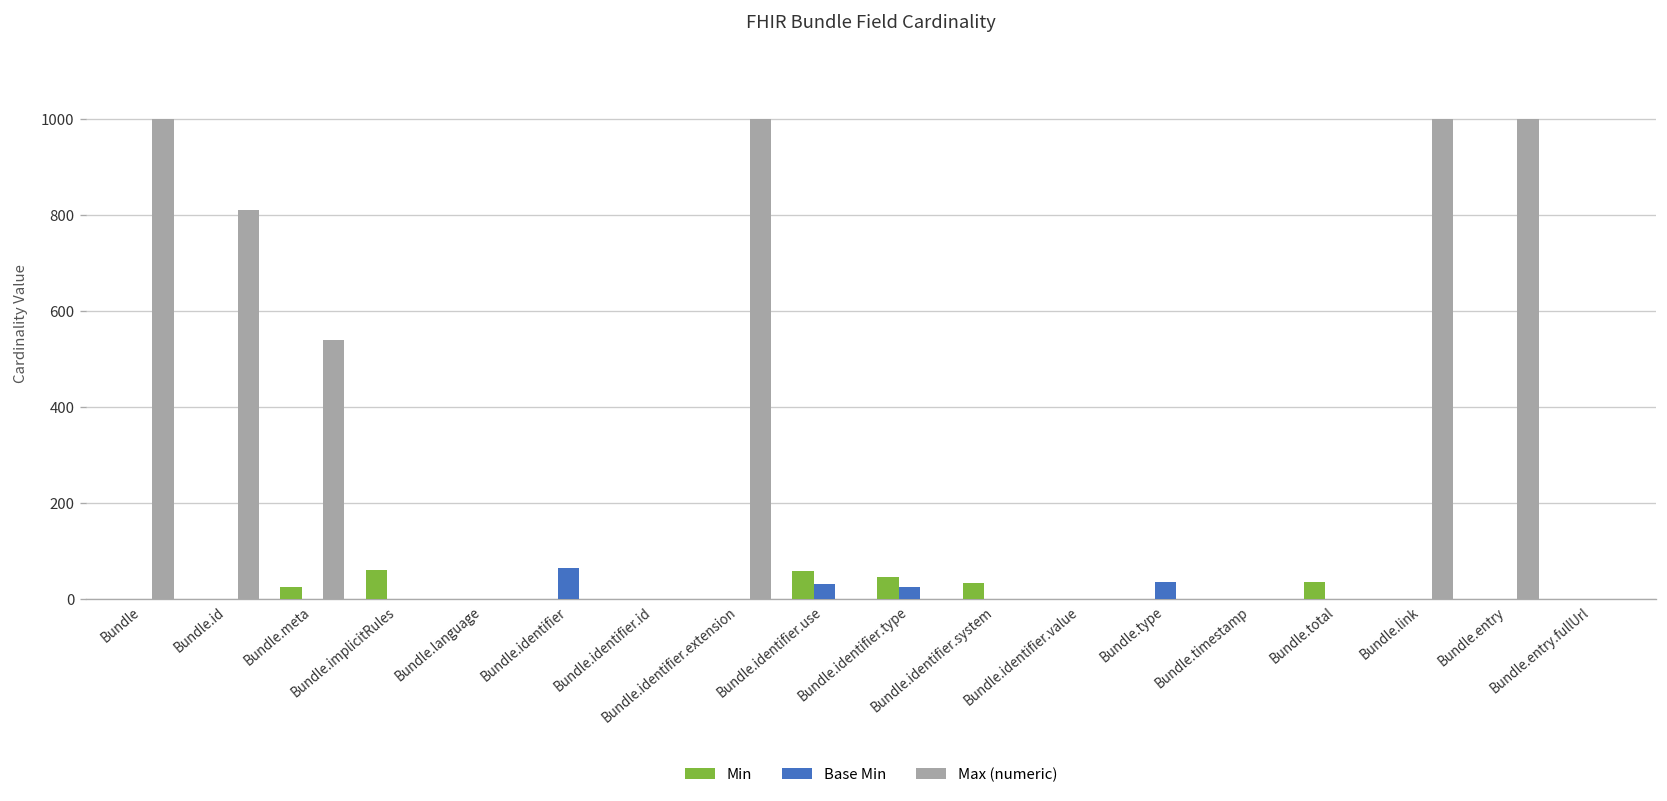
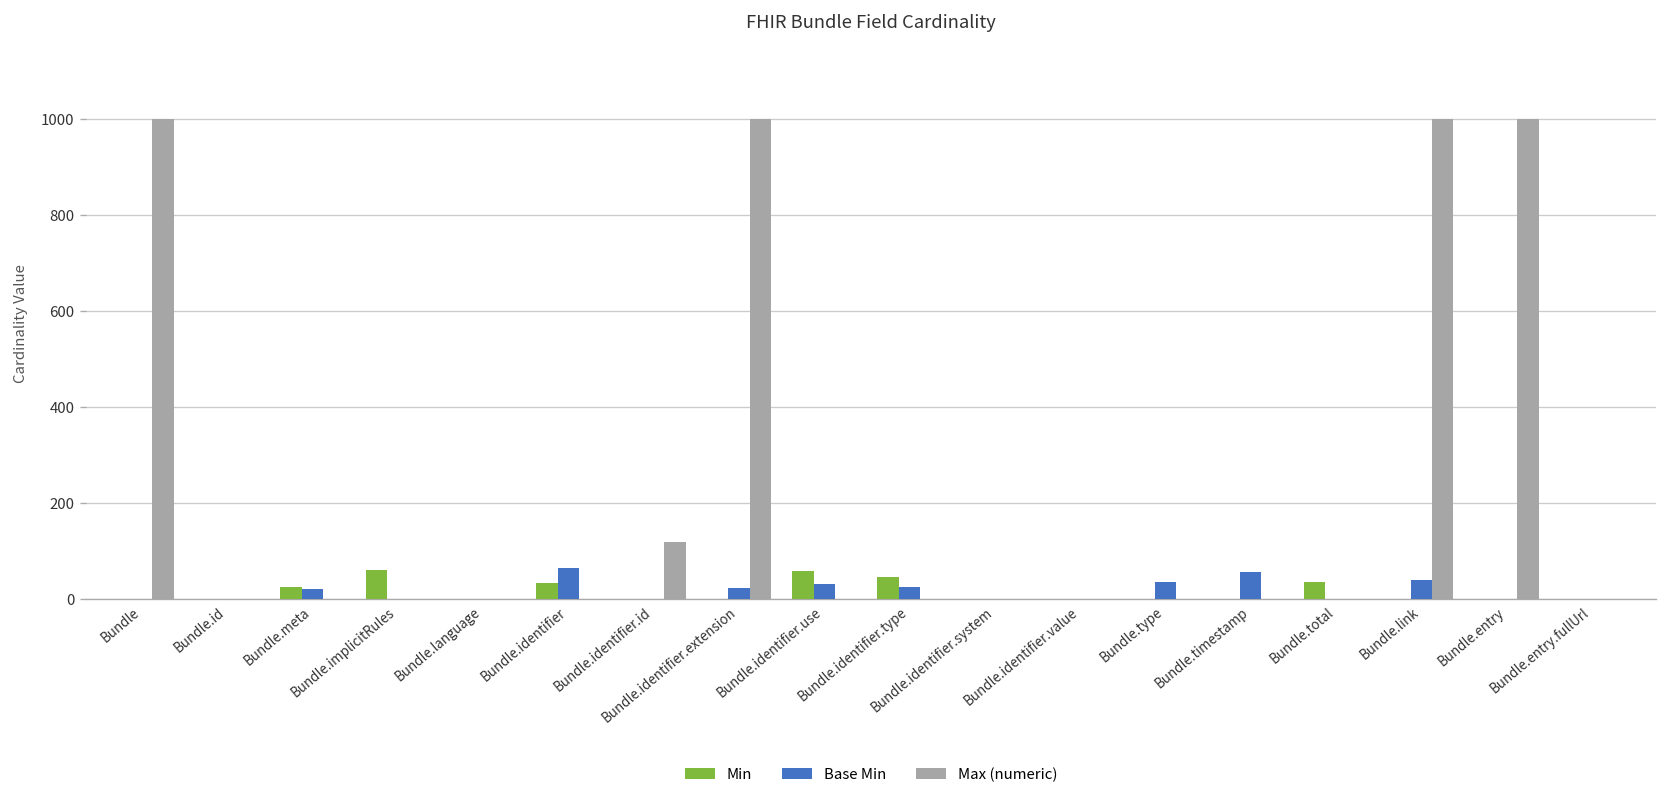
Max (numeric), Bundle.id: 810 -> 0
Base Min, Bundle.meta: 0 -> 20
Max (numeric), Bundle.meta: 540 -> 0
Min, Bundle.identifier: 0 -> 30
Max (numeric), Bundle.identifier.id: 0 -> 120
Base Min, Bundle.identifier.extension: 0 -> 20
Min, Bundle.identifier.system: 30 -> 0
Base Min, Bundle.timestamp: 0 -> 60
Base Min, Bundle.link: 0 -> 40
